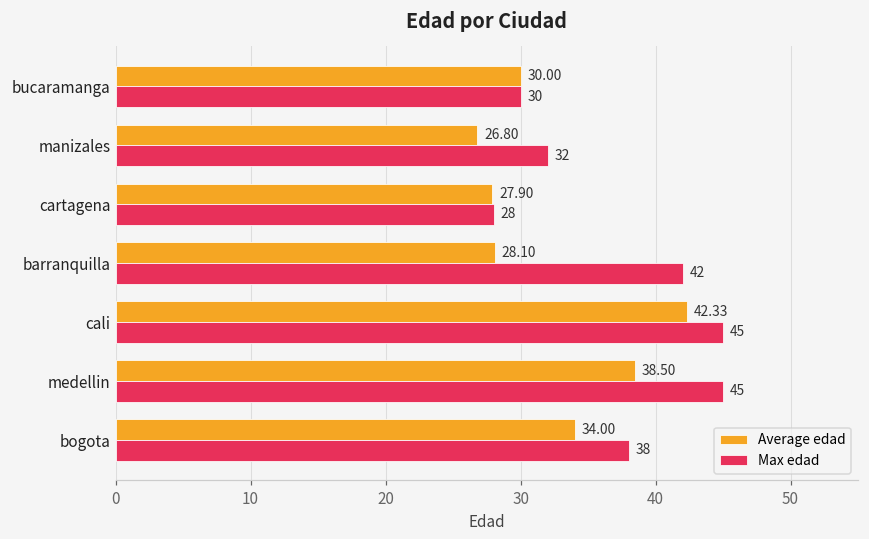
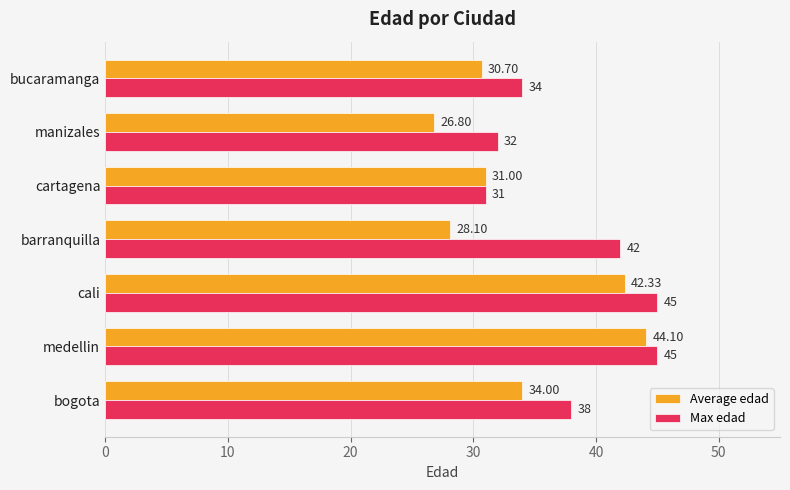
Average edad, bucaramanga: 30.00 -> 30.70
Max edad, bucaramanga: 30 -> 34
Average edad, cartagena: 27.90 -> 31.00
Max edad, cartagena: 28 -> 31
Average edad, medellin: 38.50 -> 44.10
